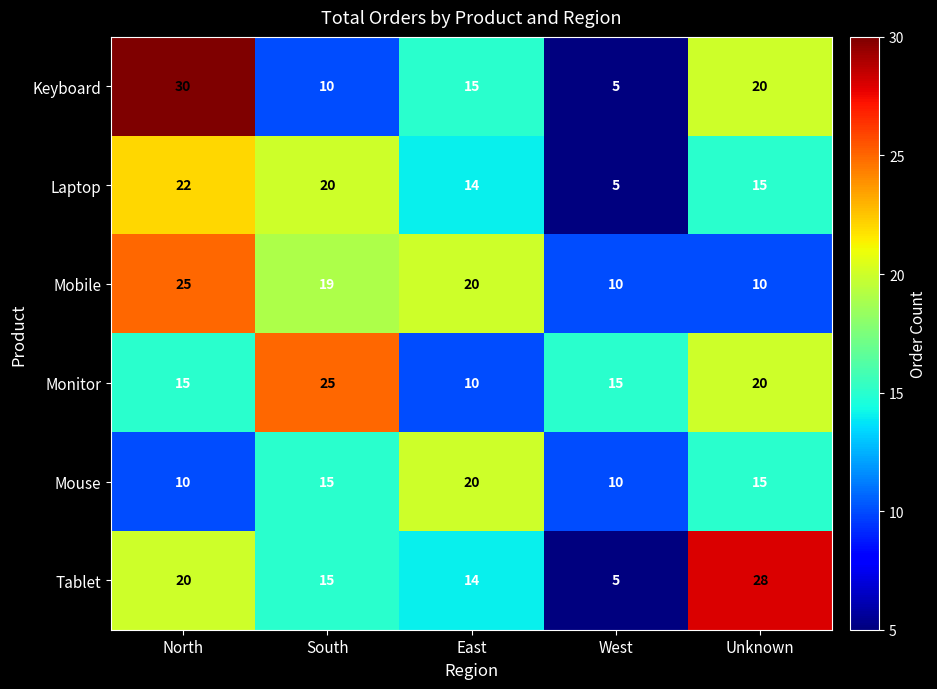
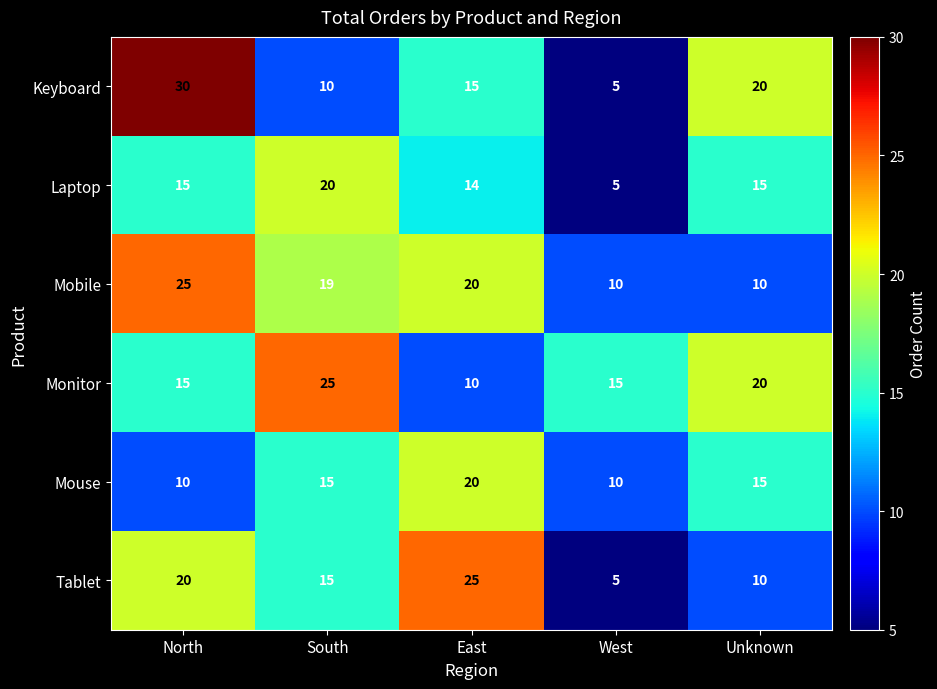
Laptop, North: 22 -> 15
Tablet, East: 14 -> 25
Tablet, Unknown: 28 -> 10
